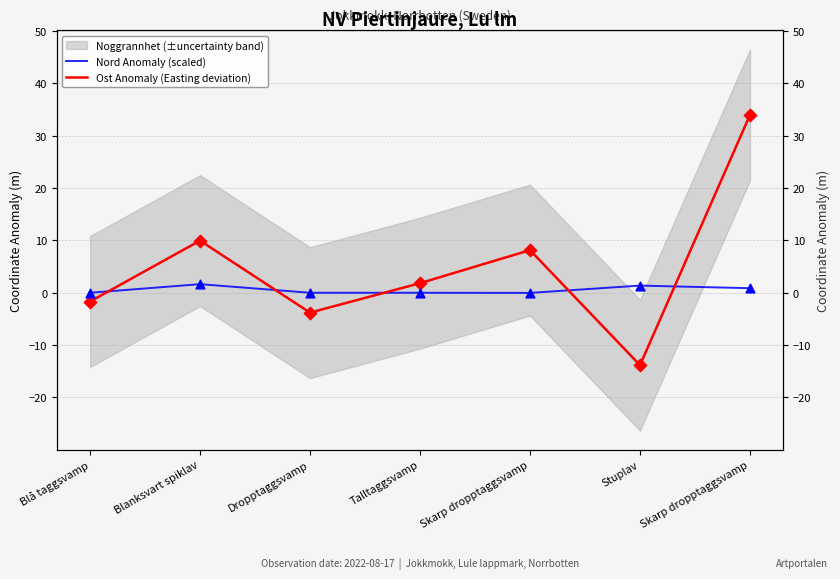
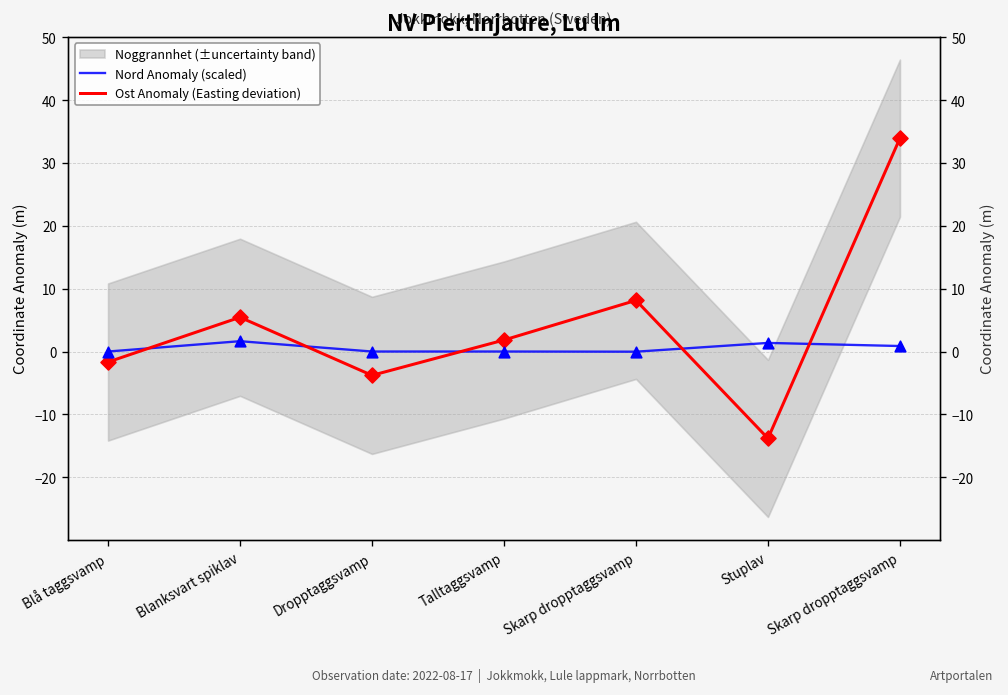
Ost Anomaly (Easting deviation), Blanksvart spiklav: 10 -> 5
